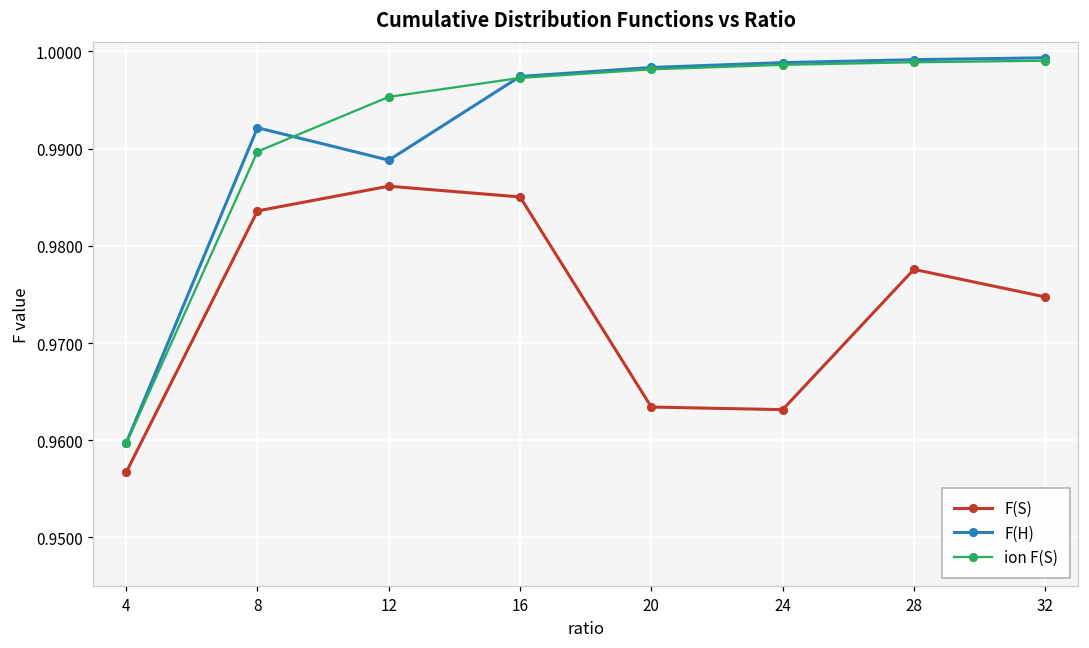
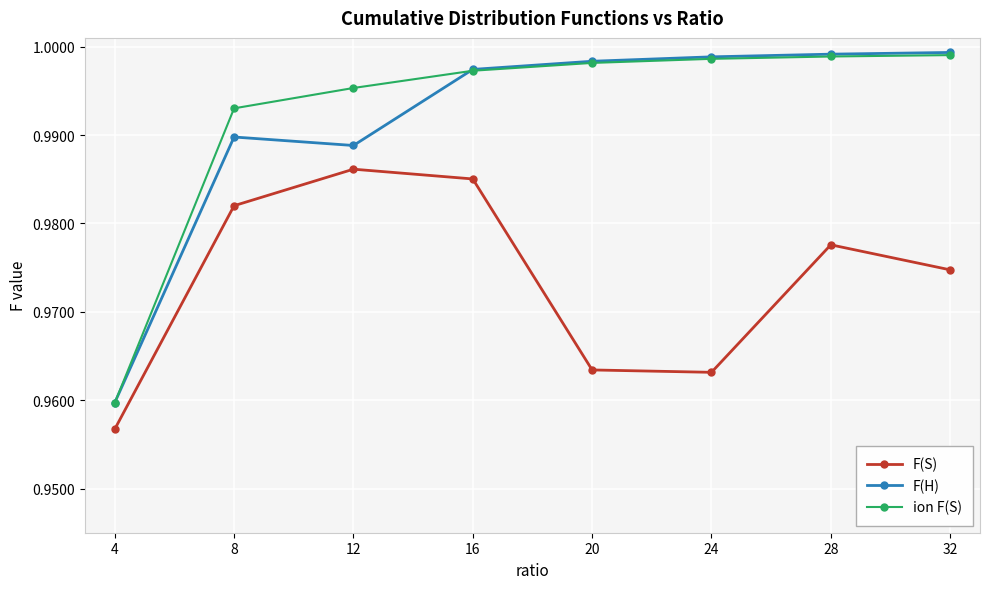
F(S), 8: 0.984 -> 0.982
F(H), 8: 0.992 -> 0.990
ion F(S), 8: 0.990 -> 0.993
